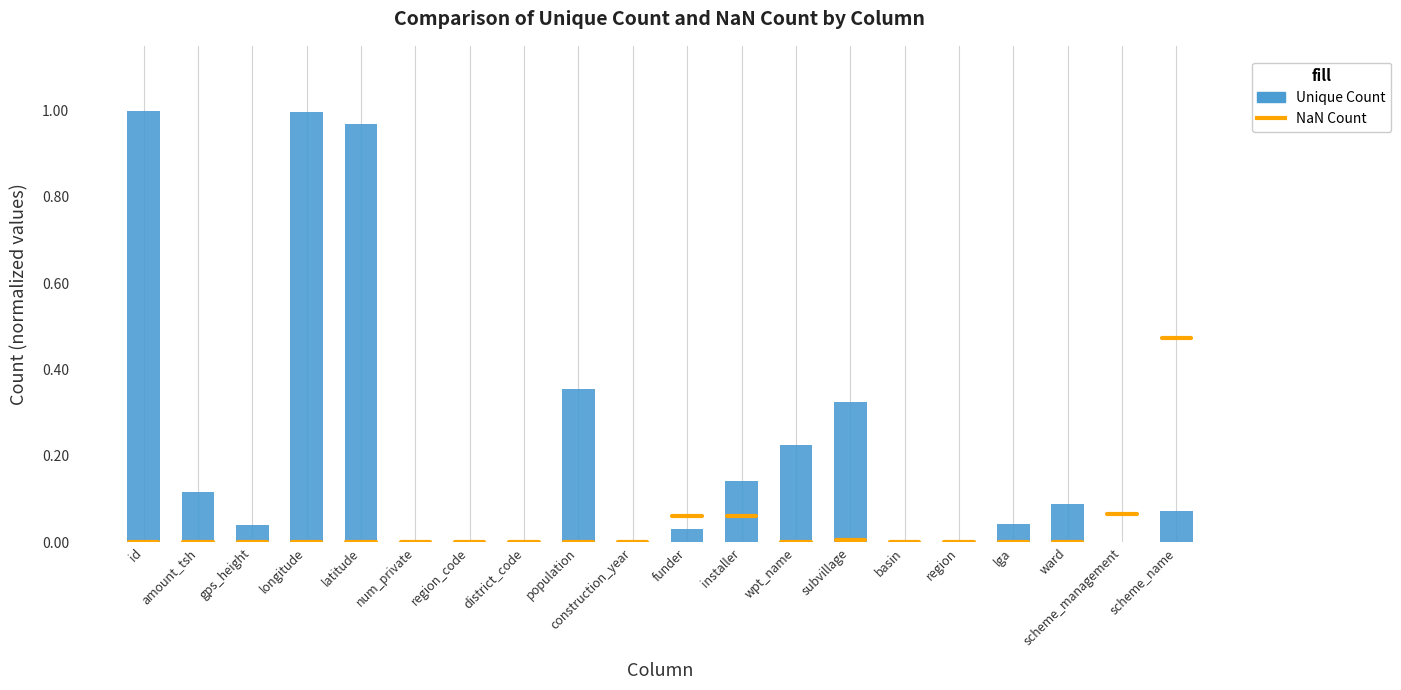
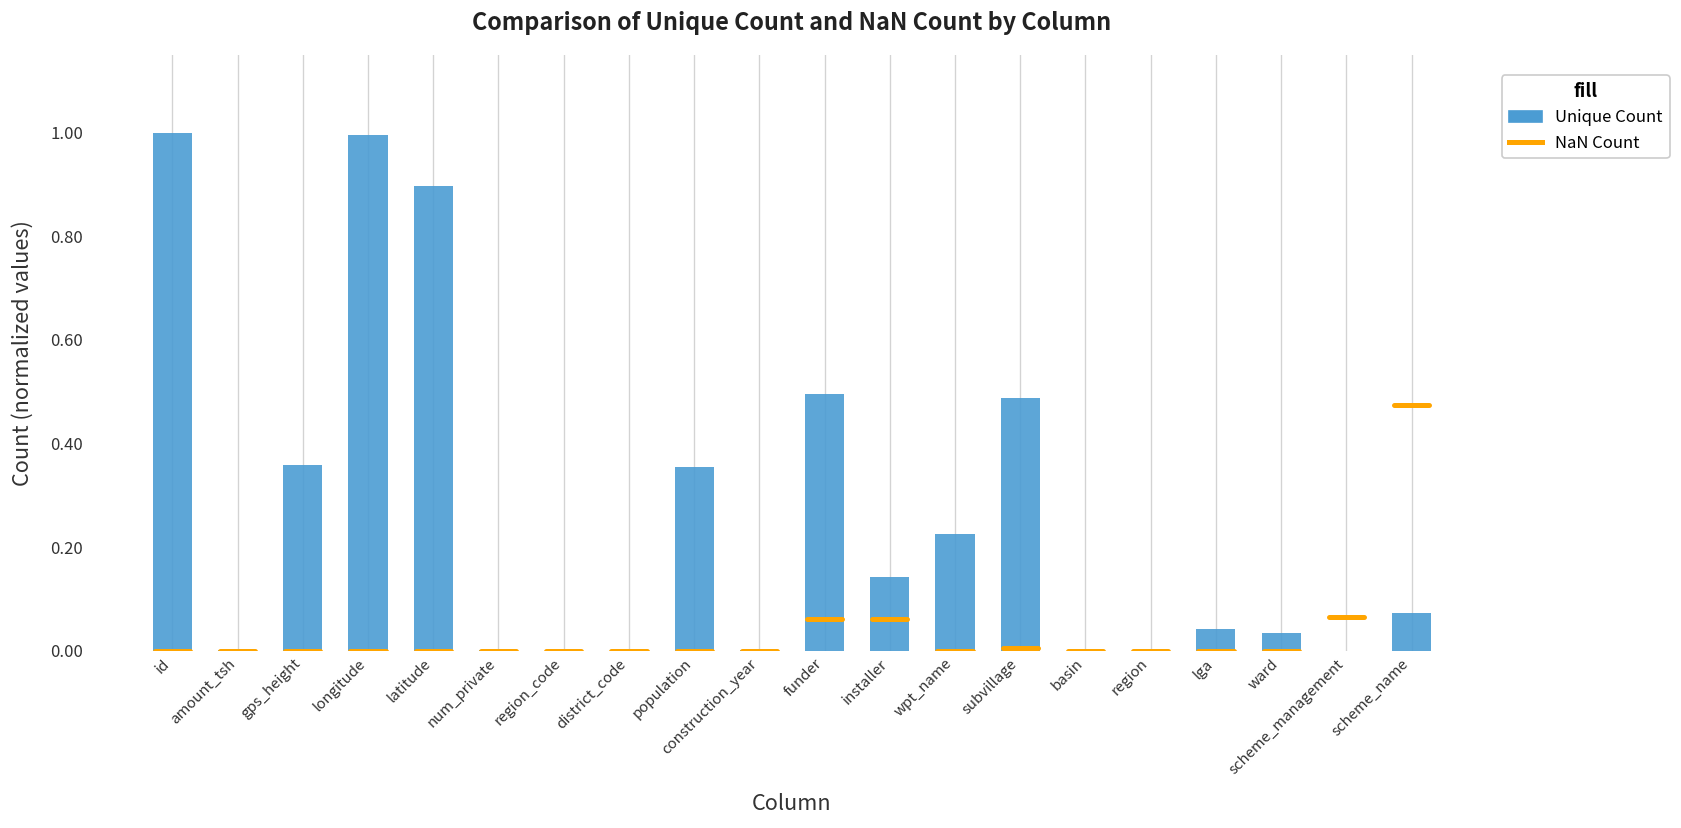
Unique Count, amount_tsh: 0.12 -> 0.00
Unique Count, gps_height: 0.04 -> 0.36
Unique Count, latitude: 0.97 -> 0.90
Unique Count, funder: 0.03 -> 0.50
Unique Count, subvillage: 0.32 -> 0.49
Unique Count, ward: 0.09 -> 0.04
